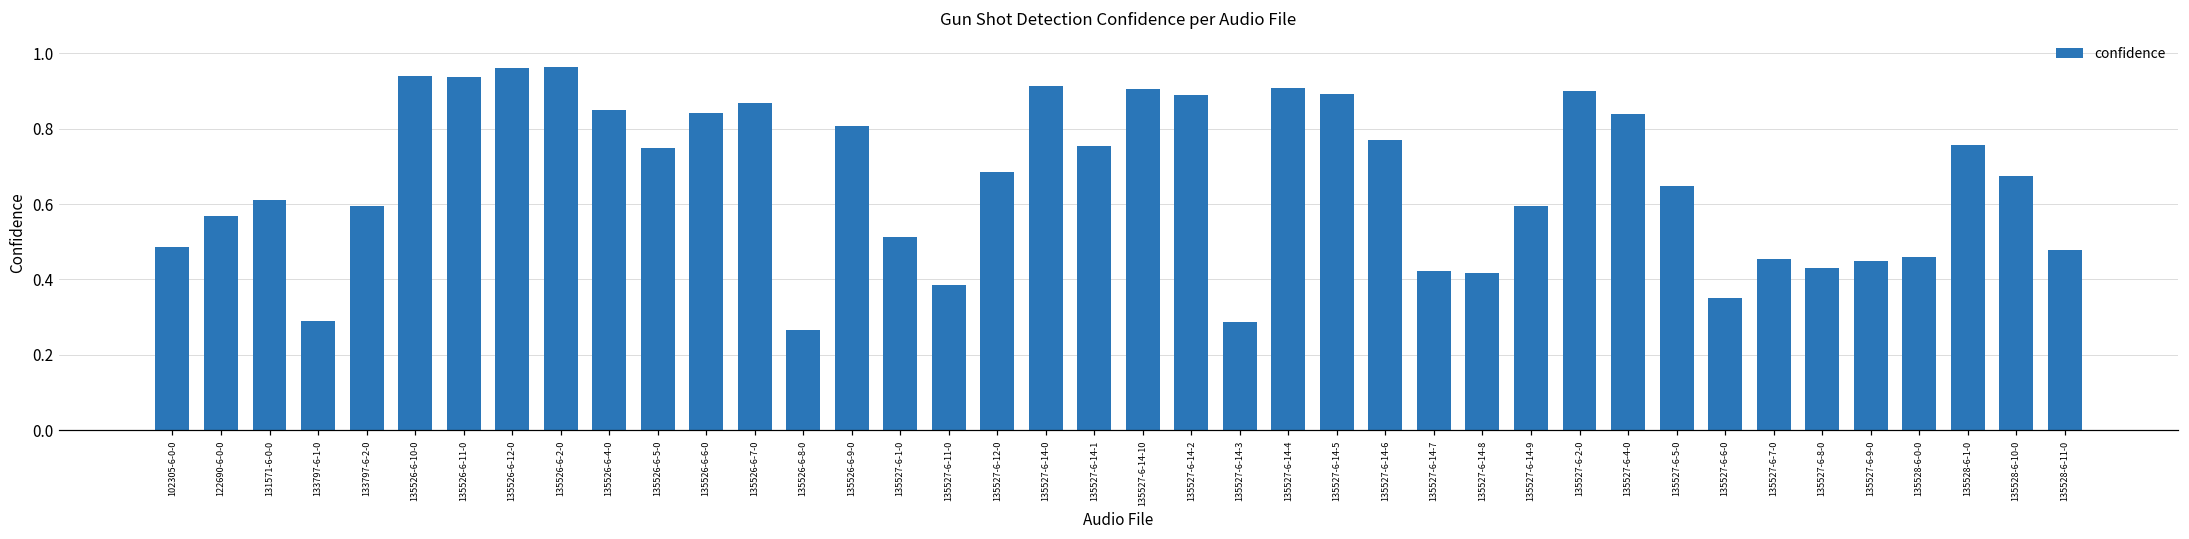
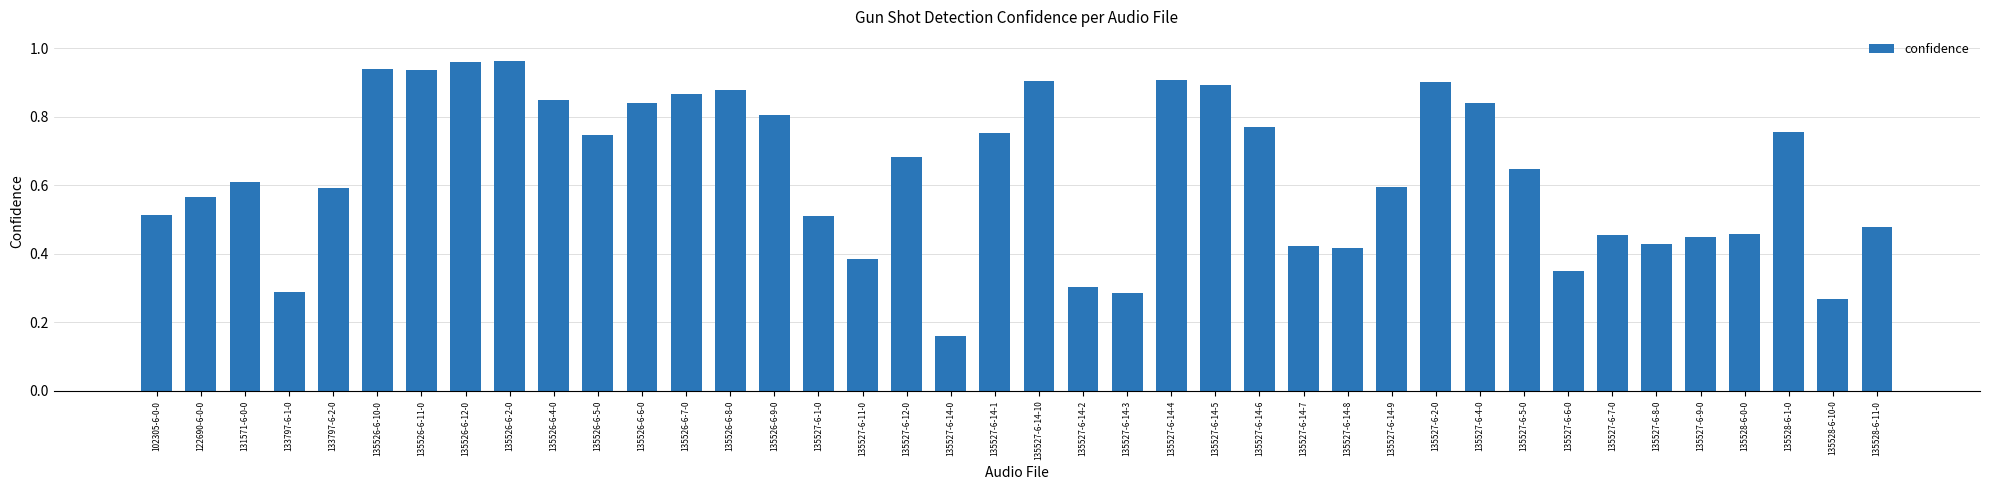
102305-6-0-0: 0.49 -> 0.51
135526-6-8-0: 0.26 -> 0.88
135527-6-14-0: 0.91 -> 0.16
135527-6-14-2: 0.89 -> 0.30
135528-6-10-0: 0.68 -> 0.27
